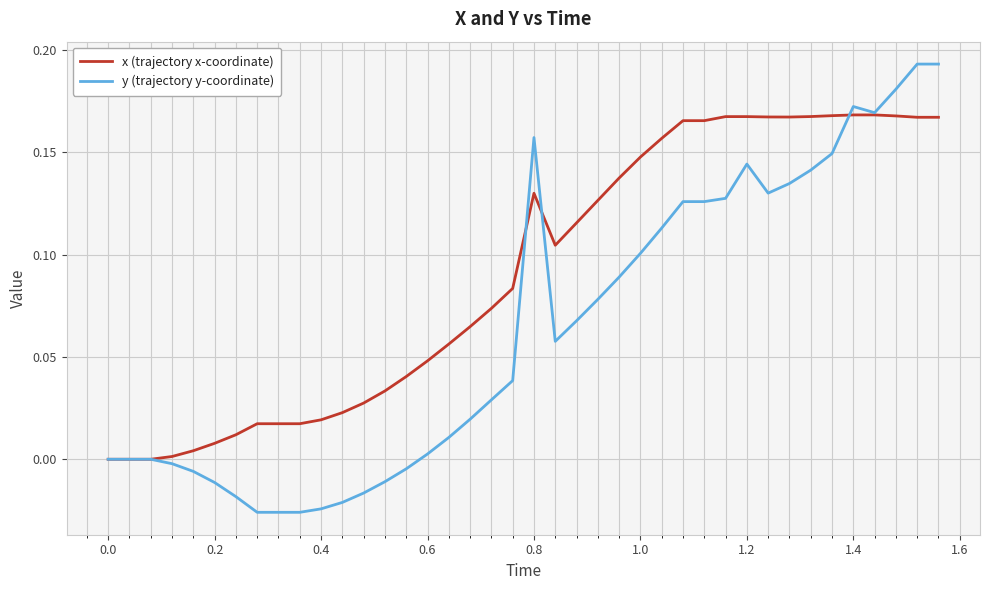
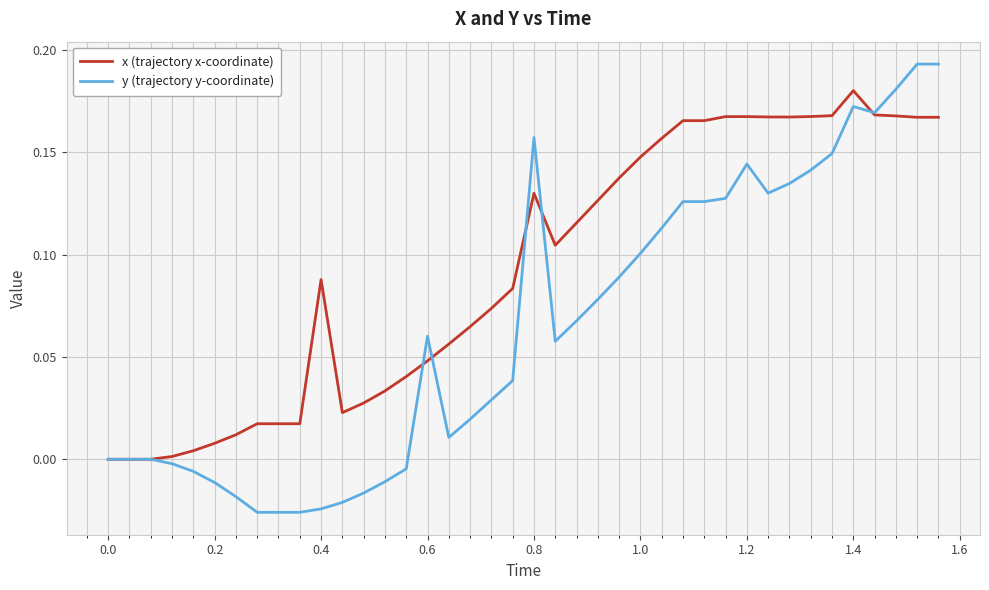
x (trajectory x-coordinate), 0.4: 0.019 -> 0.088
y (trajectory y-coordinate), 0.6: 0.003 -> 0.060
x (trajectory x-coordinate), 1.4: 0.168 -> 0.180
